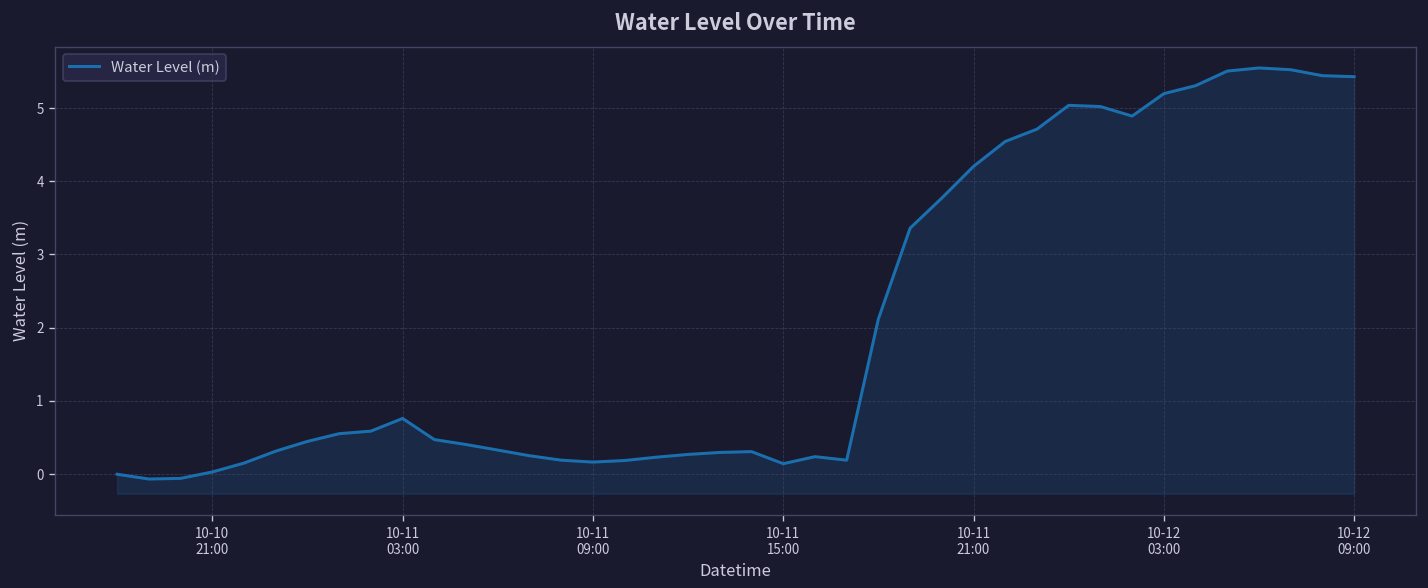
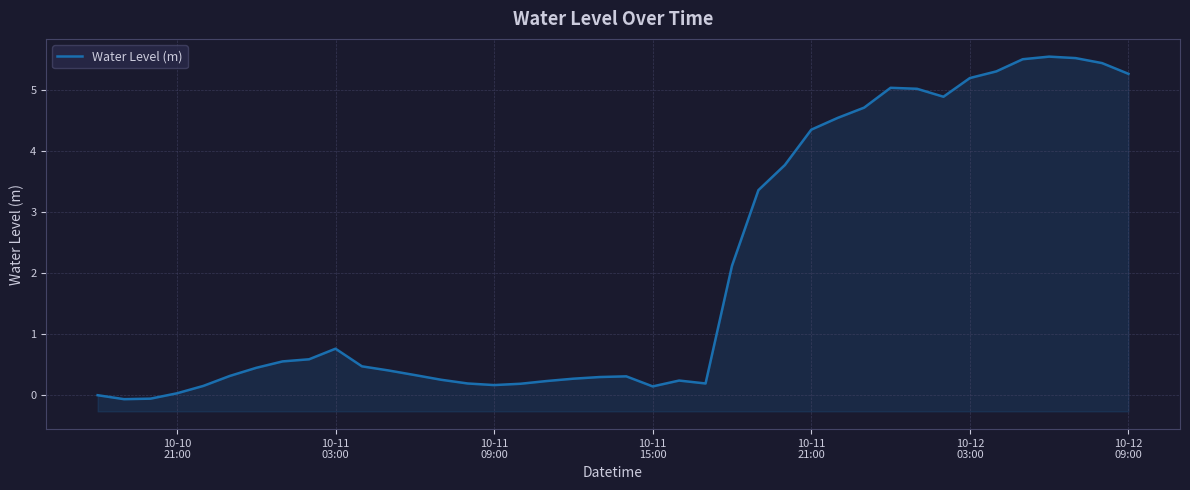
10-11 21:00: 4.2 -> 4.4
10-12 09:00: 5.4 -> 5.3
